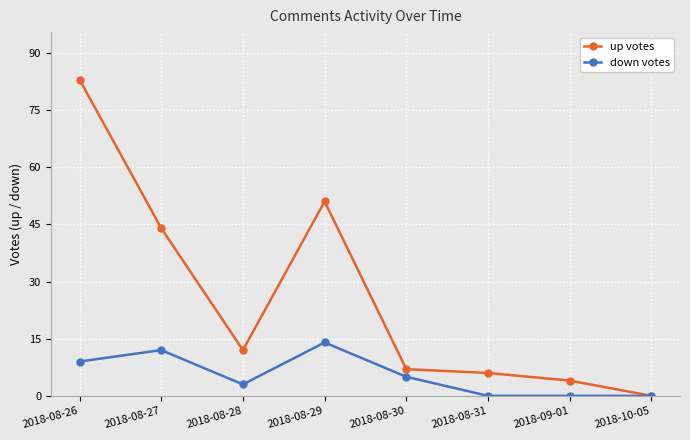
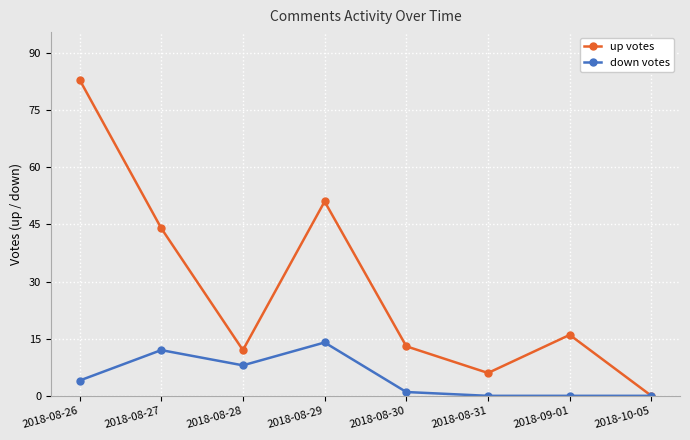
down votes, 2018-08-26: 9 -> 4
down votes, 2018-08-28: 3 -> 8
up votes, 2018-08-30: 7 -> 13
down votes, 2018-08-30: 5 -> 1
up votes, 2018-09-01: 4 -> 16
